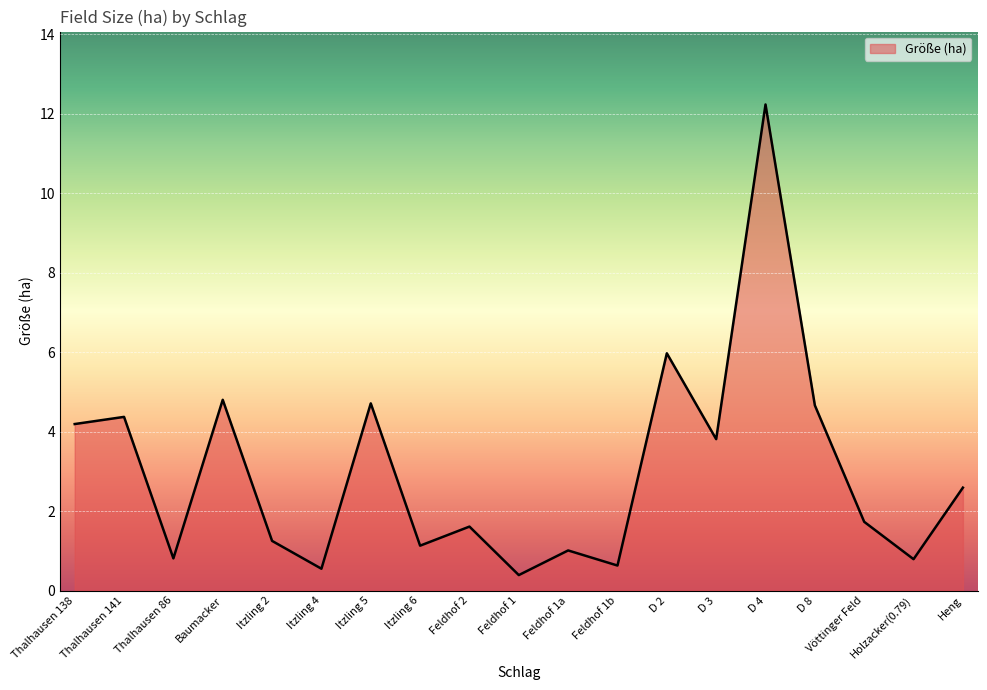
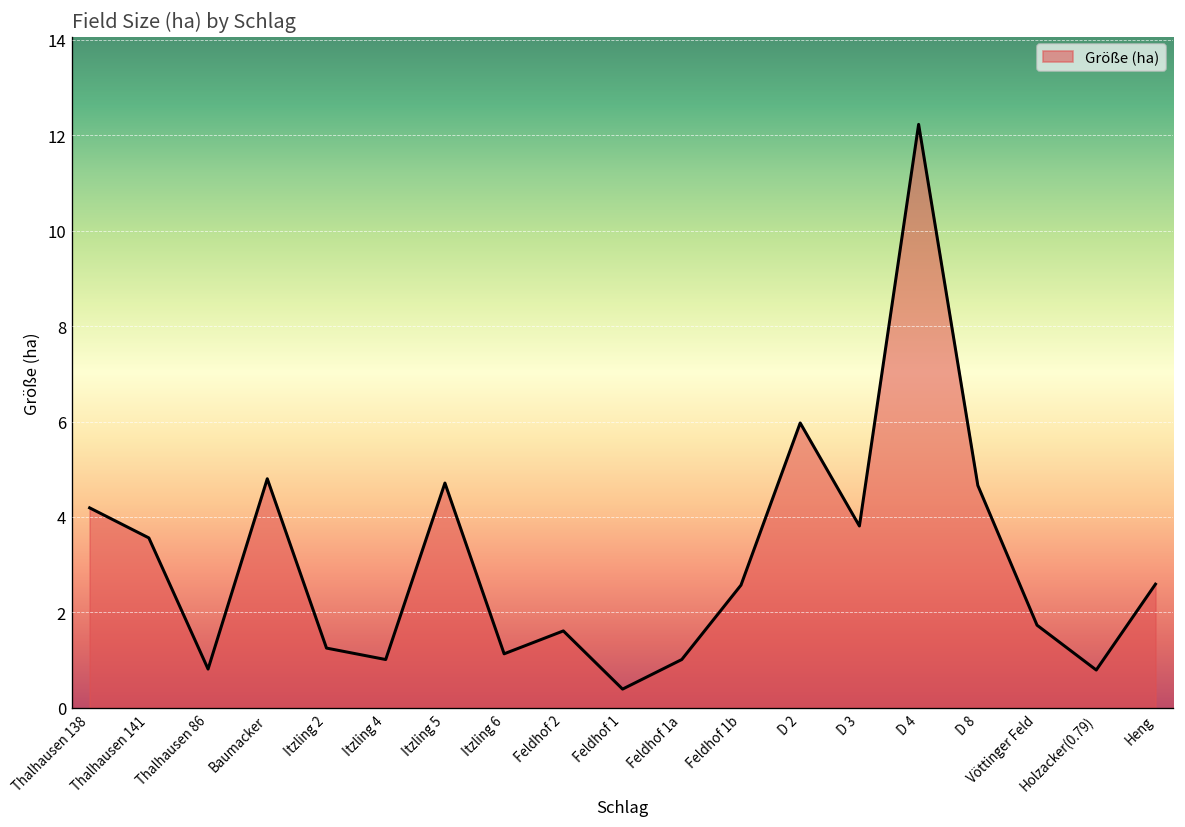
Thalhausen 141: 4.4 -> 3.6
Itzling 4: 0.6 -> 1.0
Feldhof 1b: 0.6 -> 2.6
